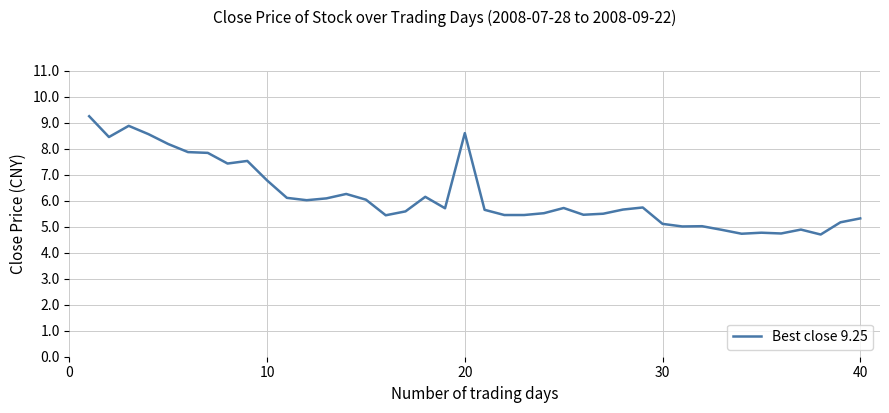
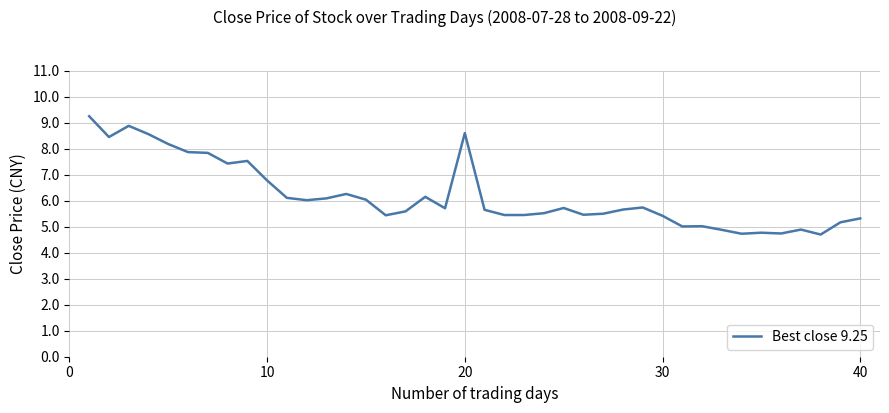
30: 5.1 -> 5.4
